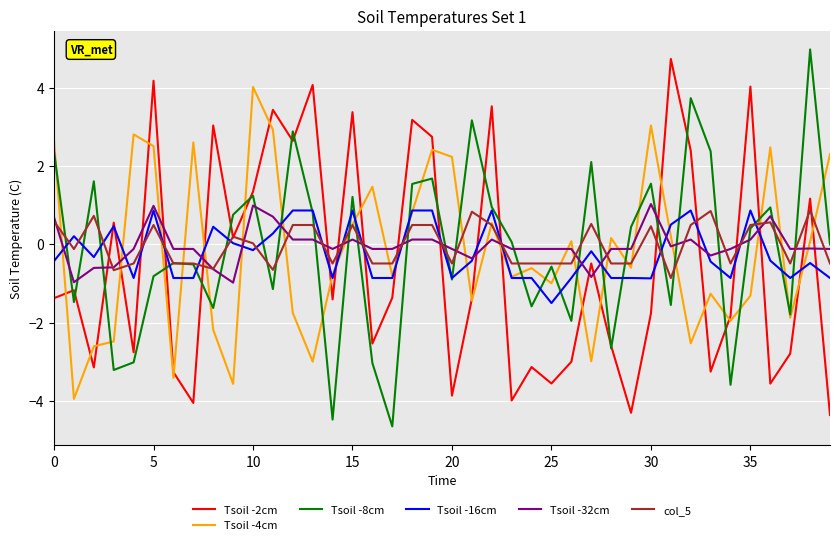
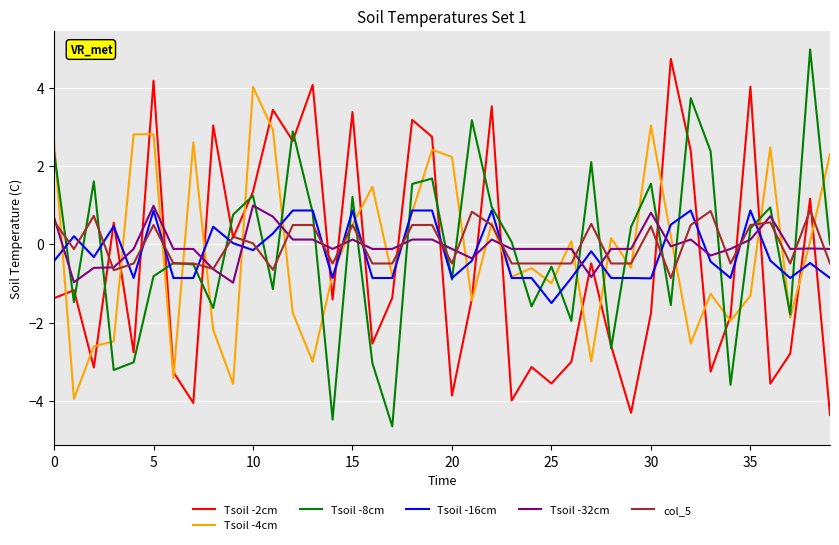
Tsoil -4cm, 5: 2.5 -> 2.8
Tsoil -32cm, 30: 1.0 -> 0.8
